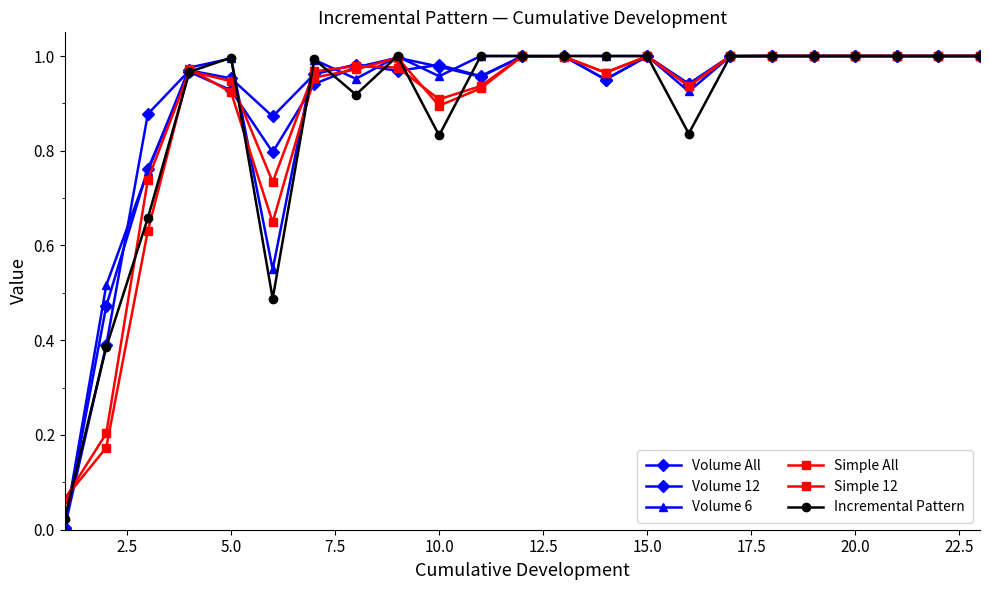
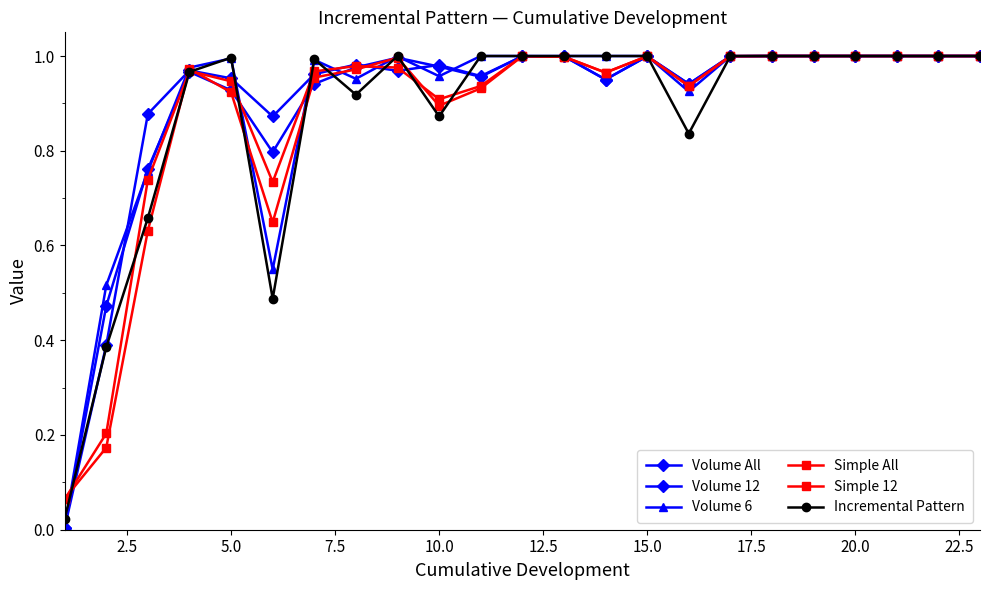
Incremental Pattern, 10.0: 0.83 -> 0.87
